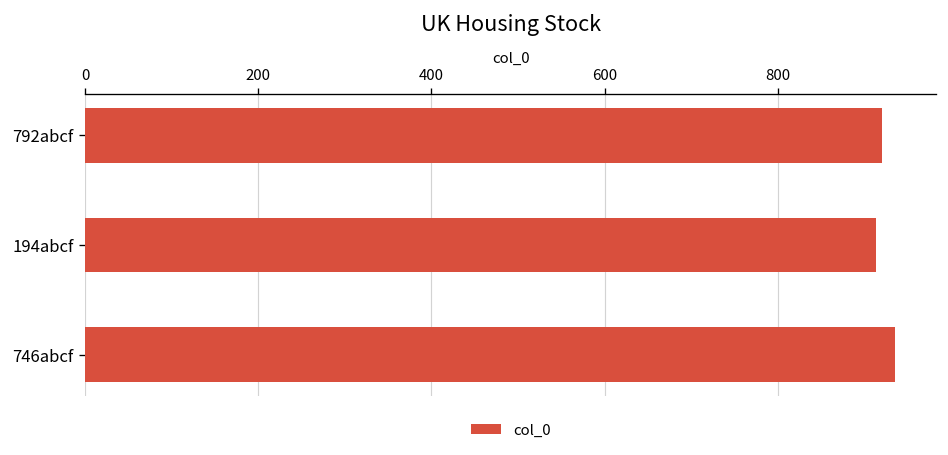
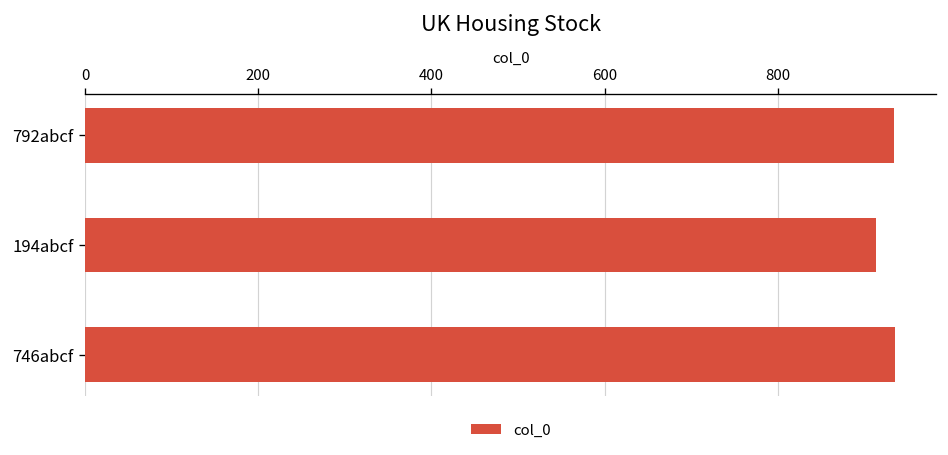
792abcf: 920 -> 930
